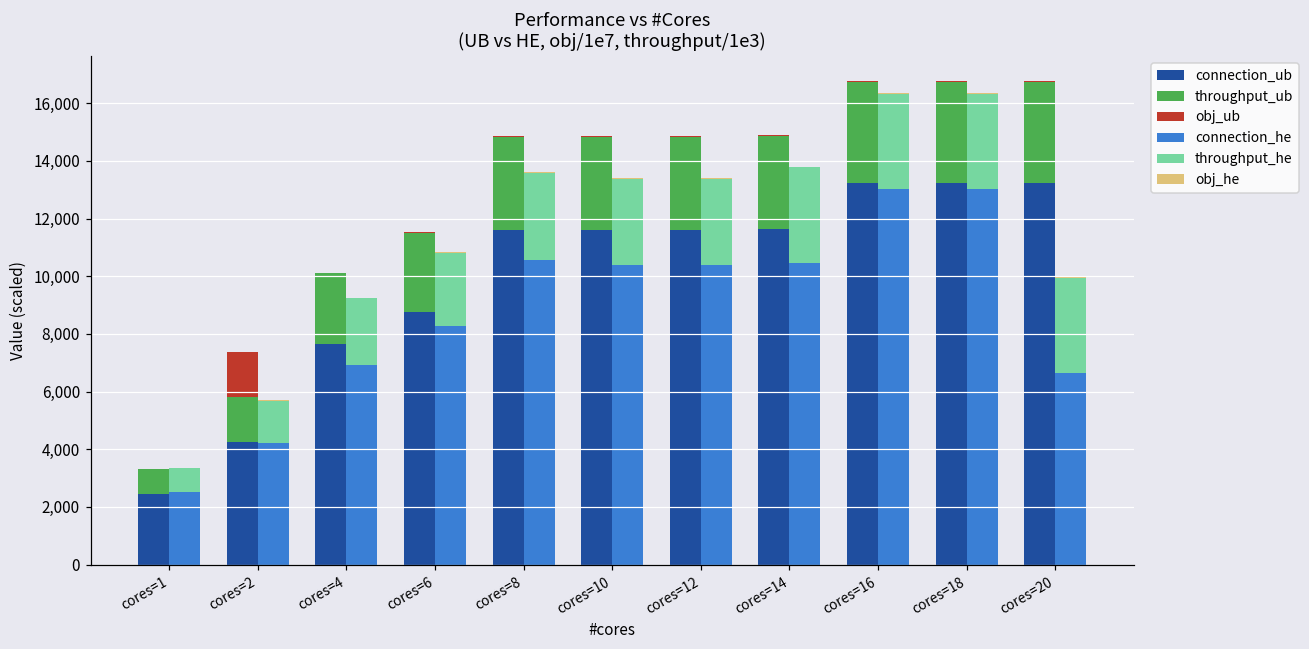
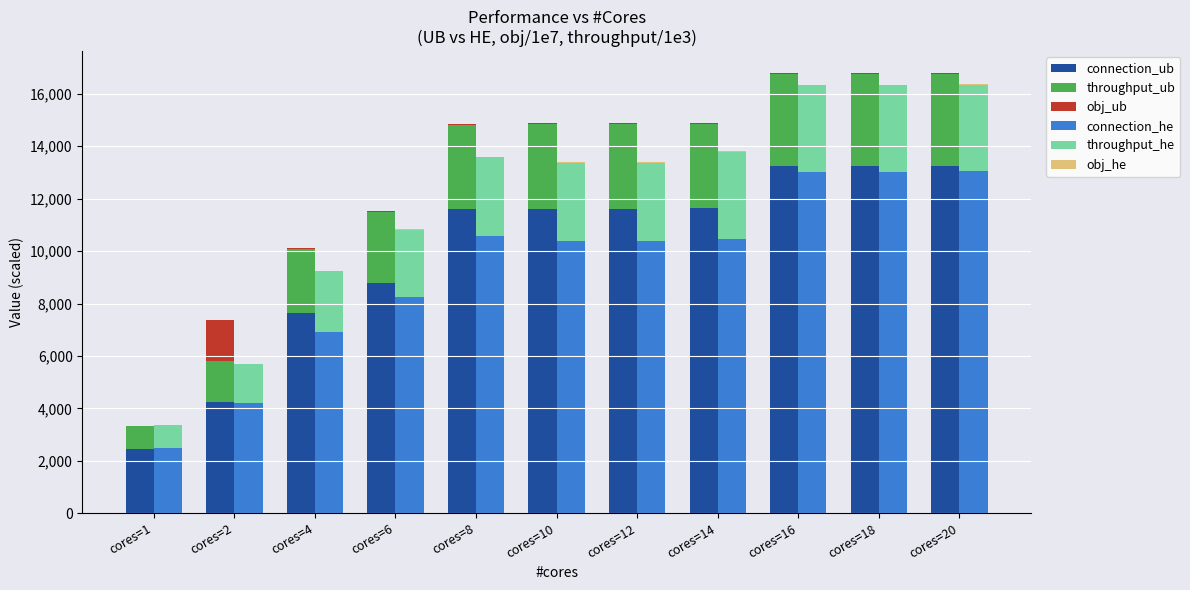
connection_he, cores=20: 6,700 -> 13,000
